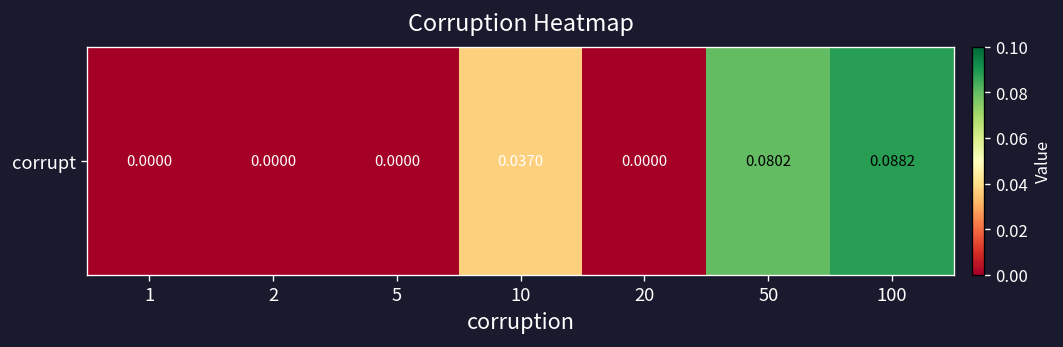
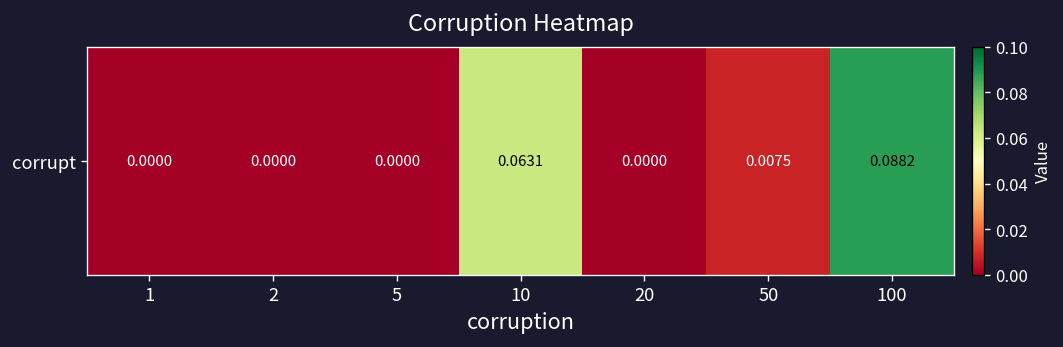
corrupt, 10: 0.0370 -> 0.0631
corrupt, 50: 0.0802 -> 0.0075
